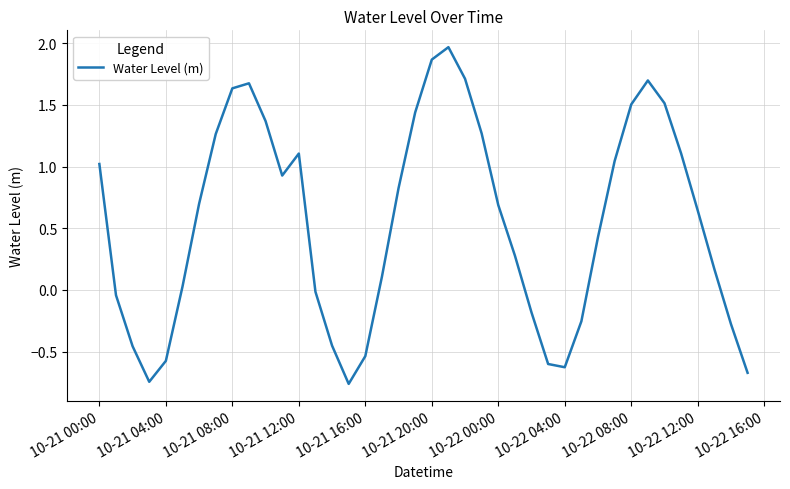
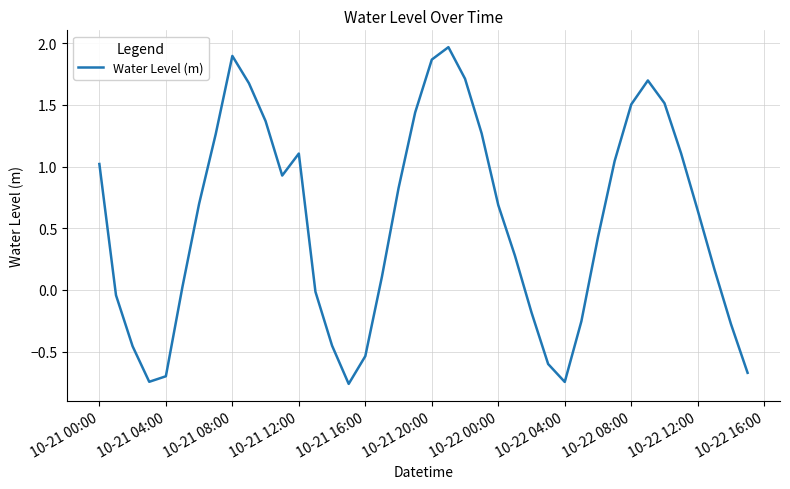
10-21 04:00: -0.57 -> -0.70
10-21 08:00: 1.63 -> 1.90
10-22 04:00: -0.63 -> -0.74
